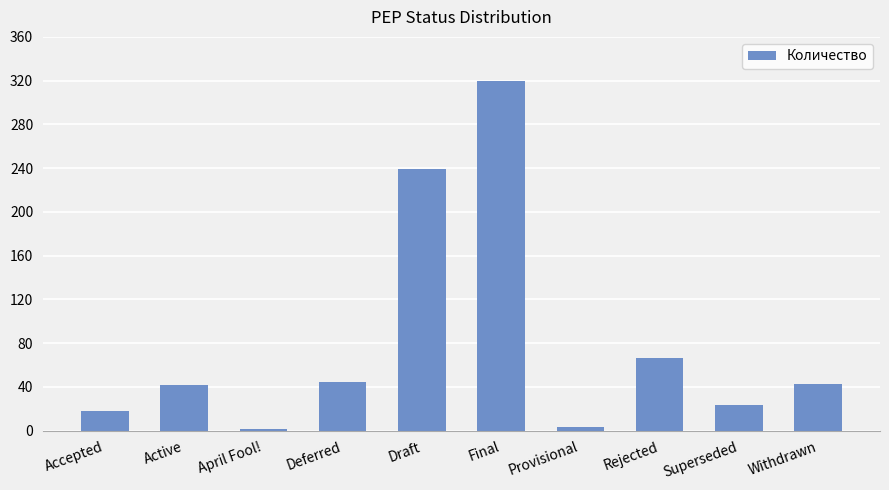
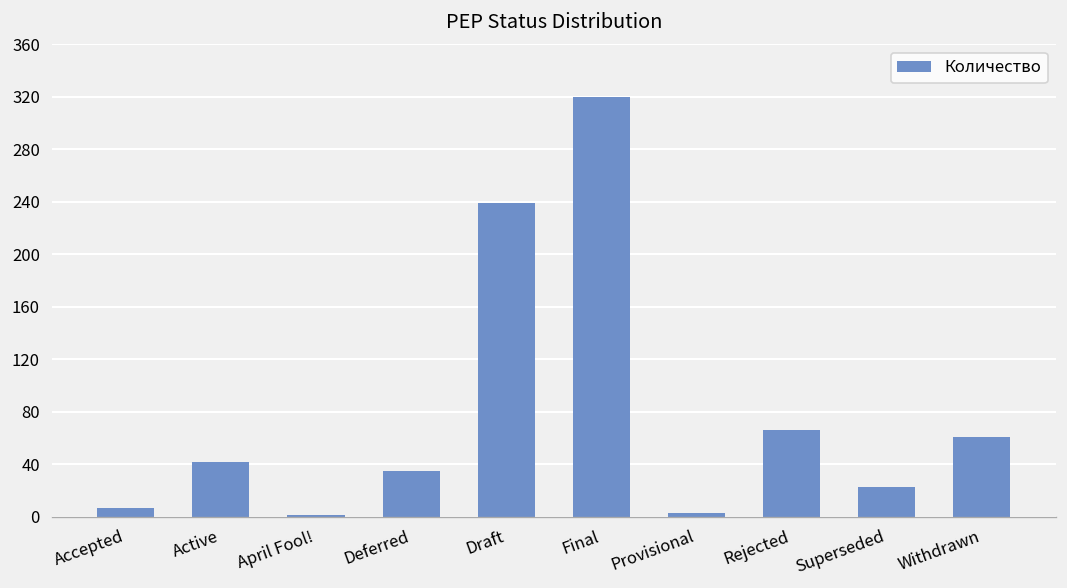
Accepted: 18 -> 7
Deferred: 44 -> 35
Withdrawn: 43 -> 61
